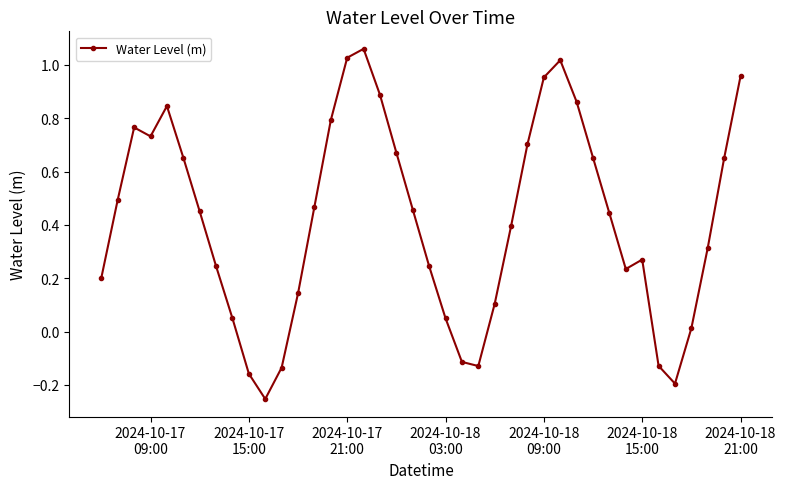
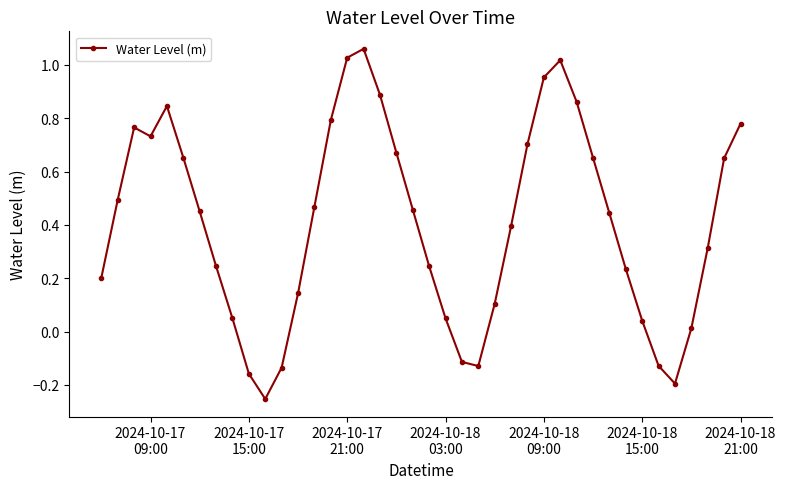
2024-10-18 15:00: 0.27 -> 0.04
2024-10-18 21:00: 0.96 -> 0.78
